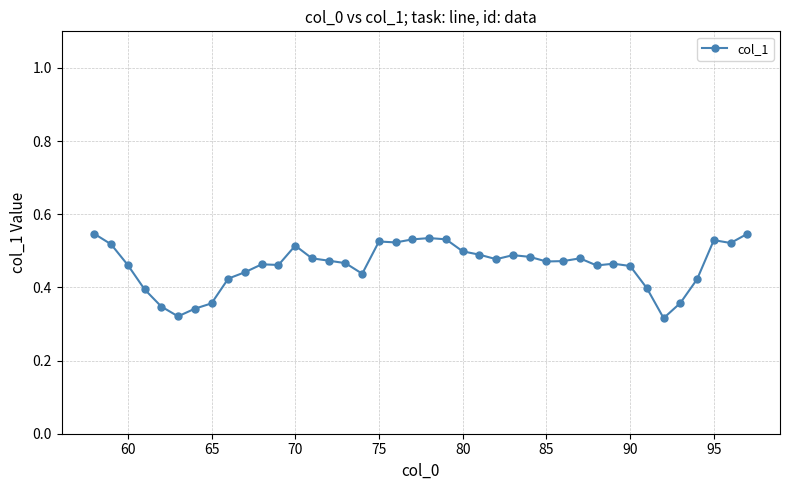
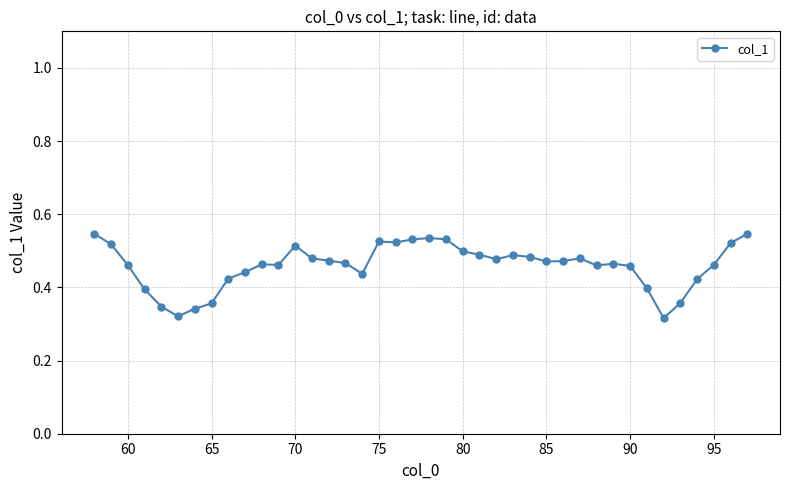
95: 0.53 -> 0.46
